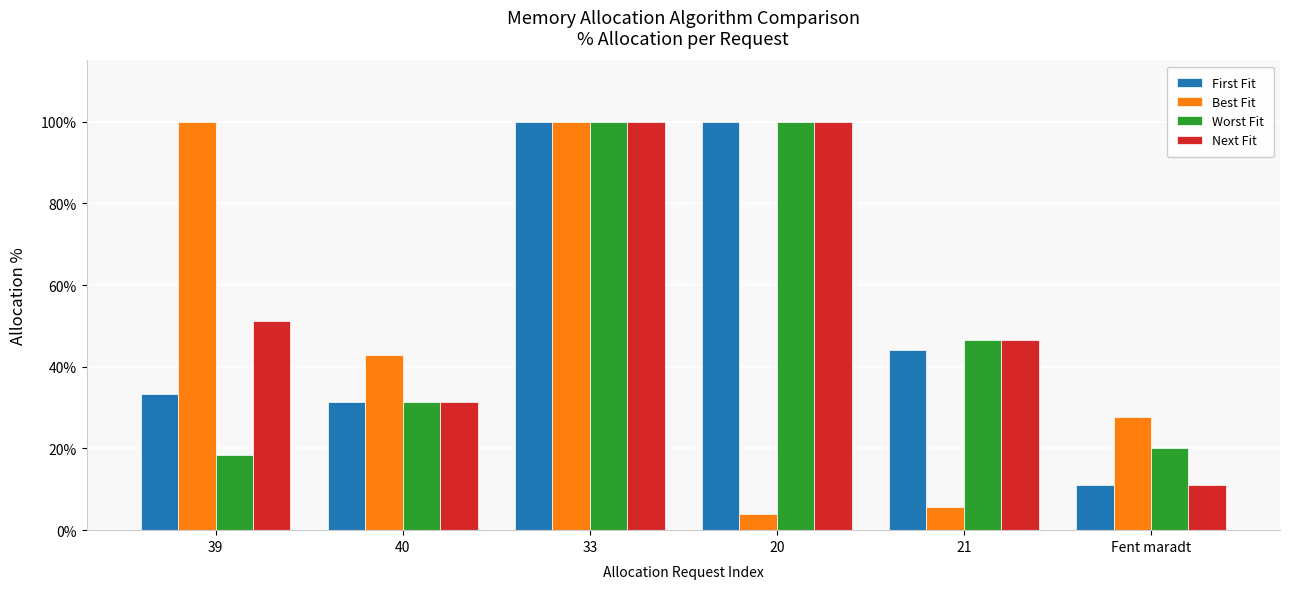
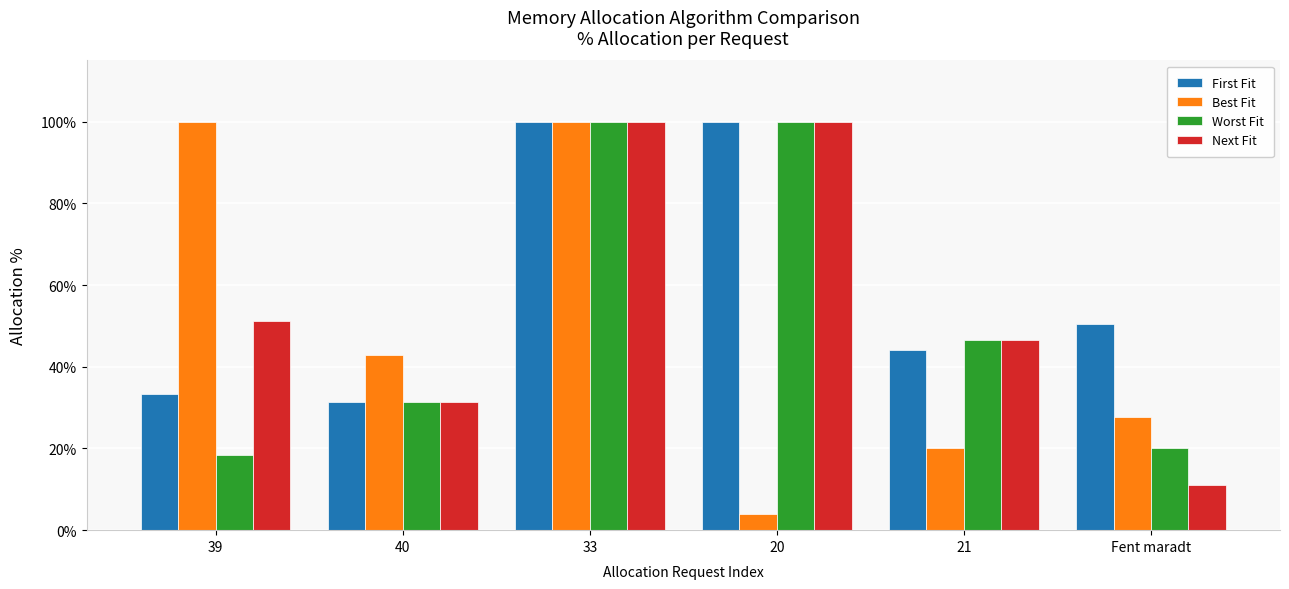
Best Fit, 21: 6% -> 20%
First Fit, Fent maradt: 11% -> 50%
